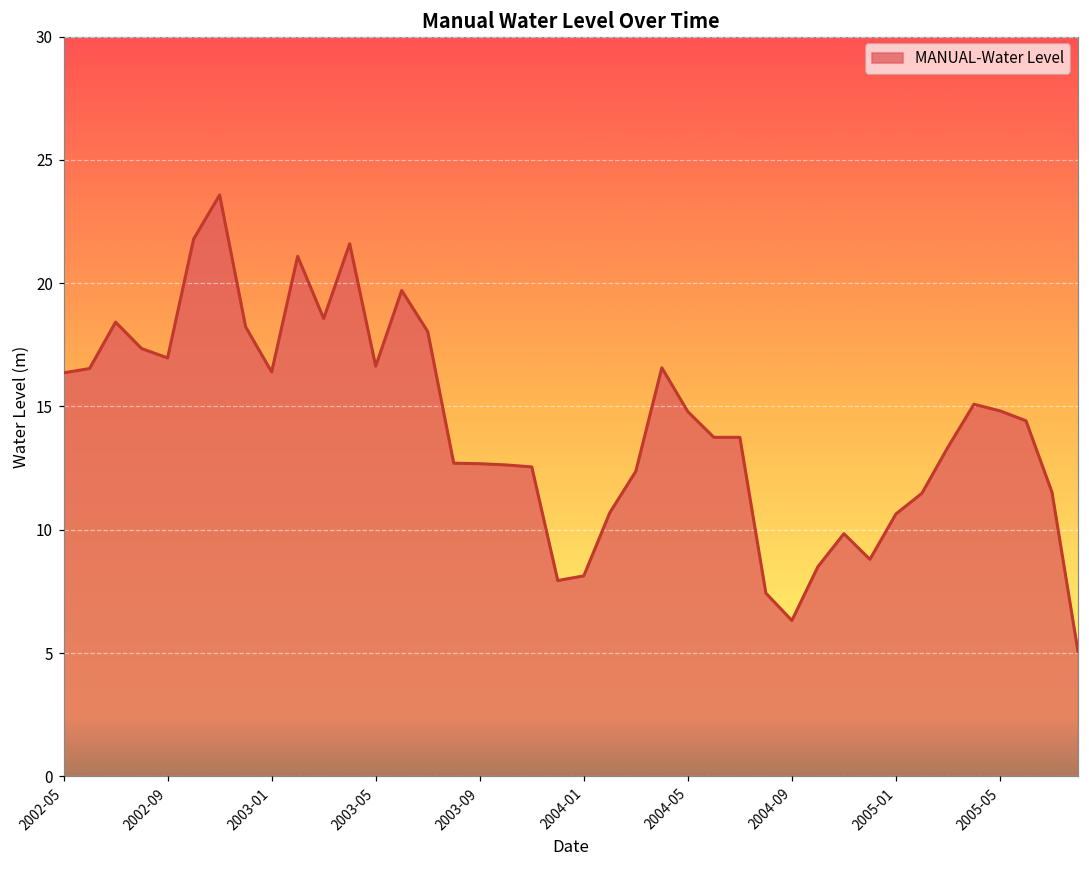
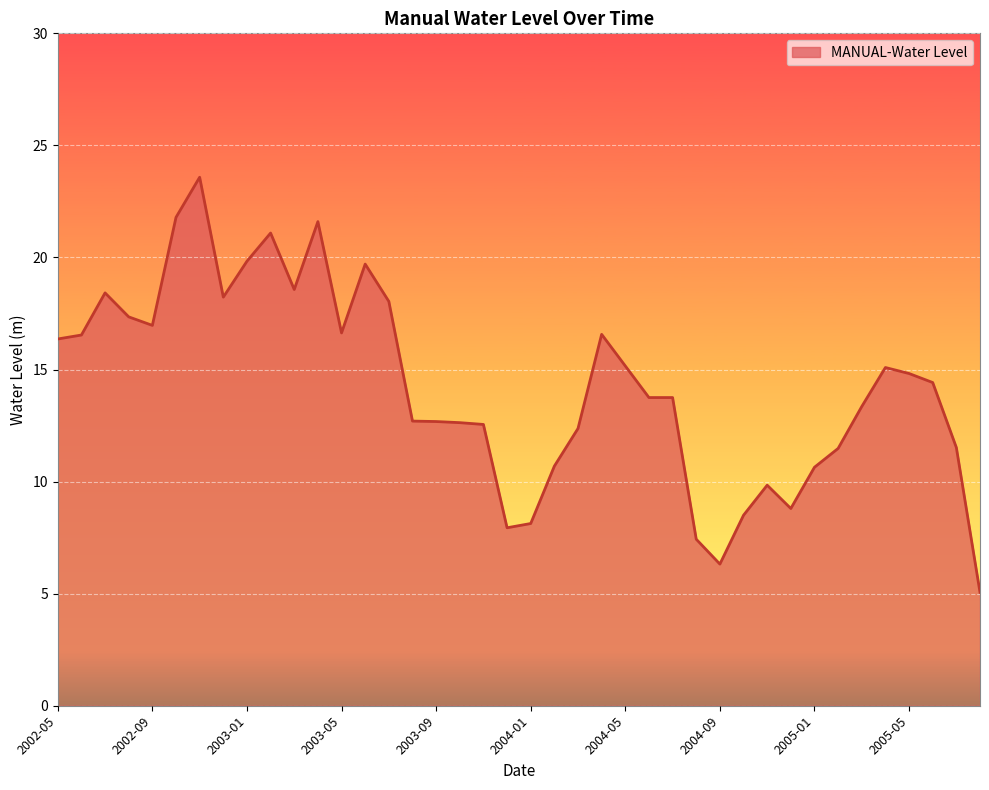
2003-01: 16.4 -> 19.8
2004-05: 14.8 -> 15.2
